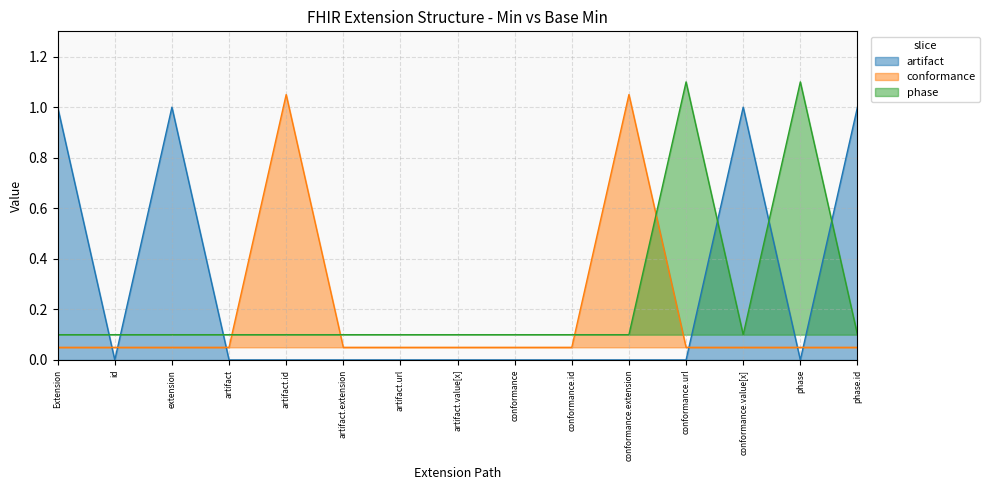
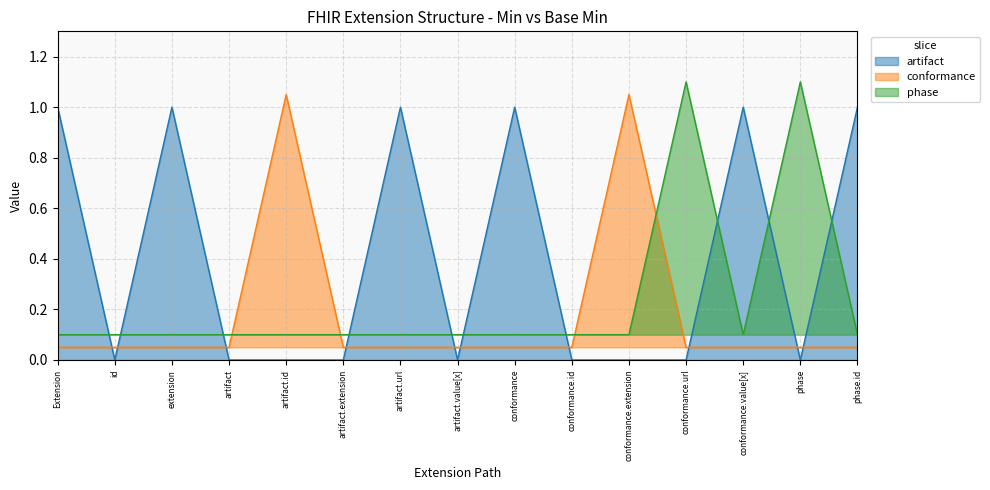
artifact, artifact.url: 0 -> 1
artifact, conformance: 0 -> 1
